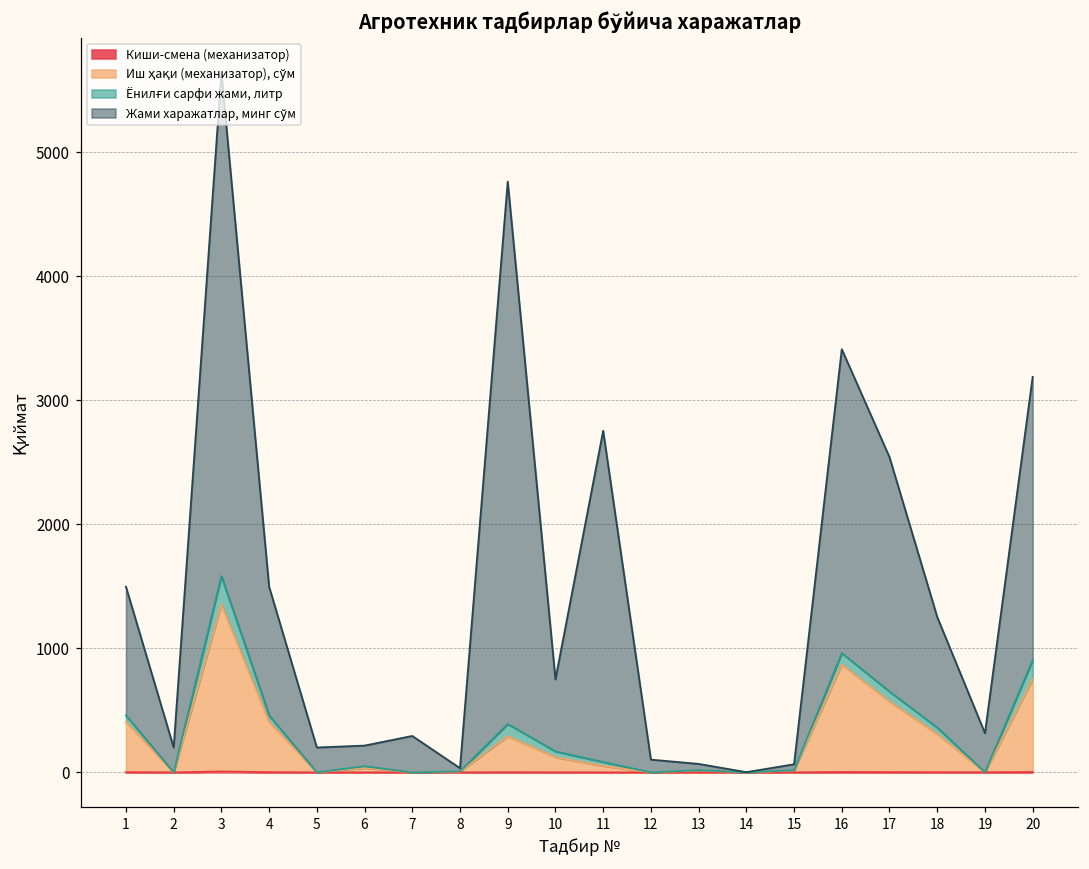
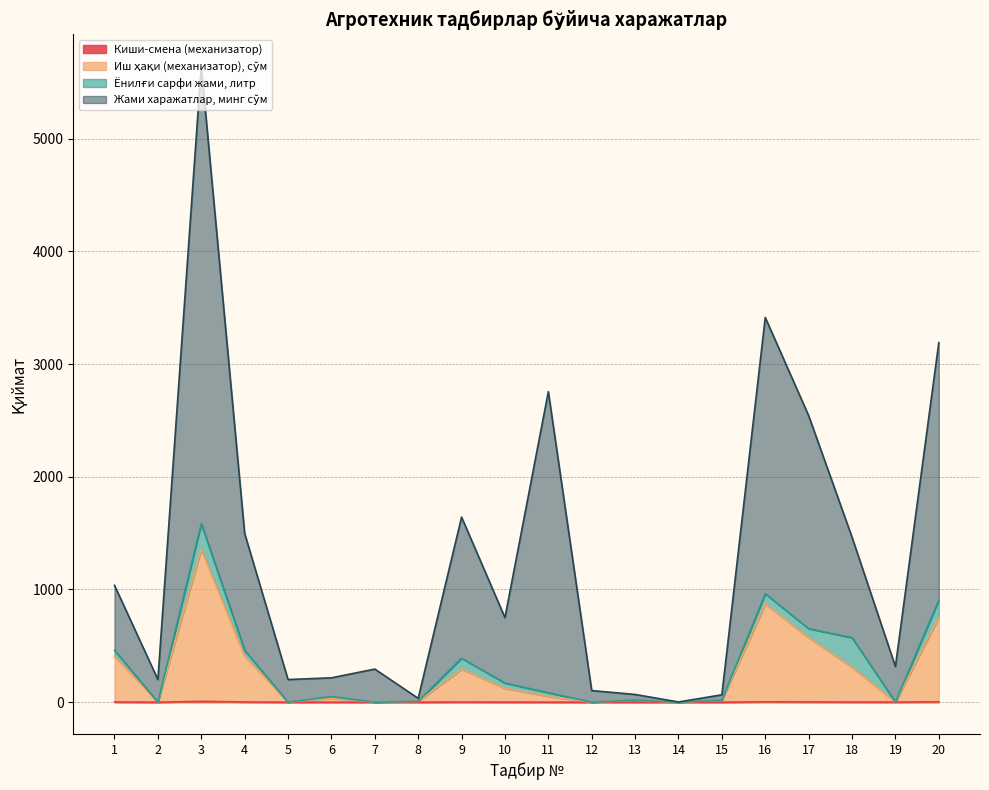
Жами харажатлар, минг сўм, 1: 1040 -> 580
Жами харажатлар, минг сўм, 9: 4370 -> 1250
Ёнилғи сарфи жами, литр, 18: 50 -> 260
